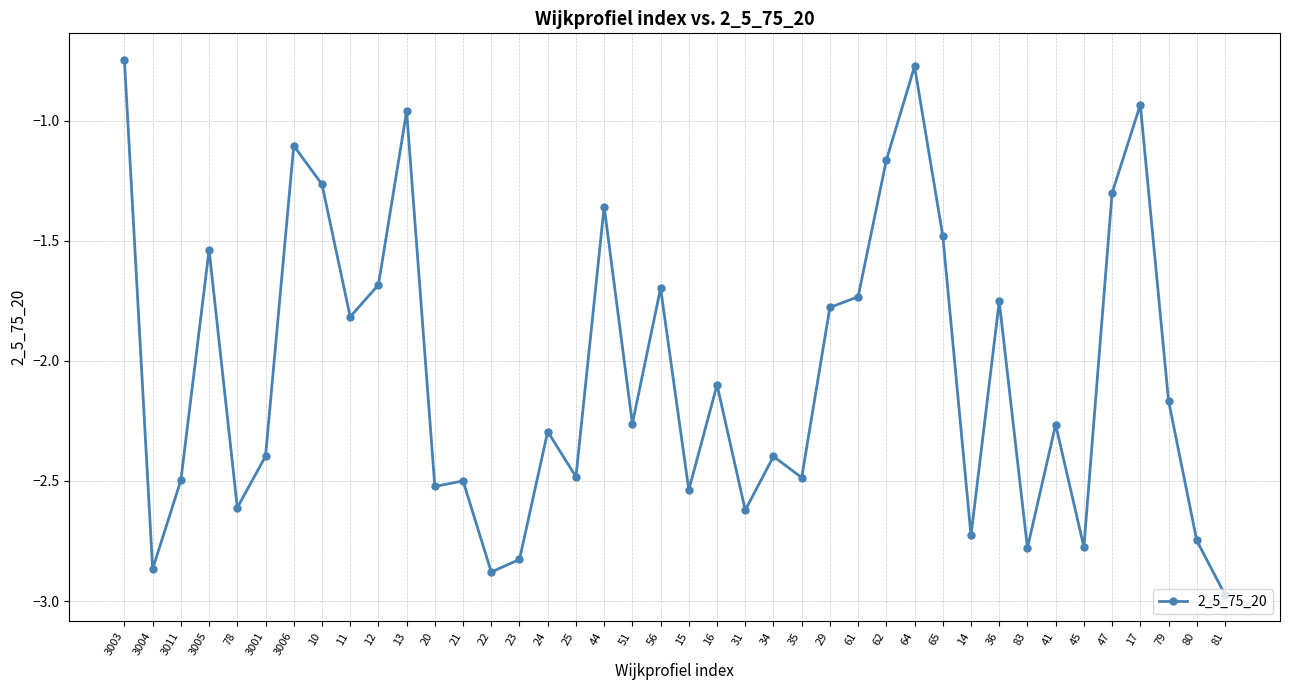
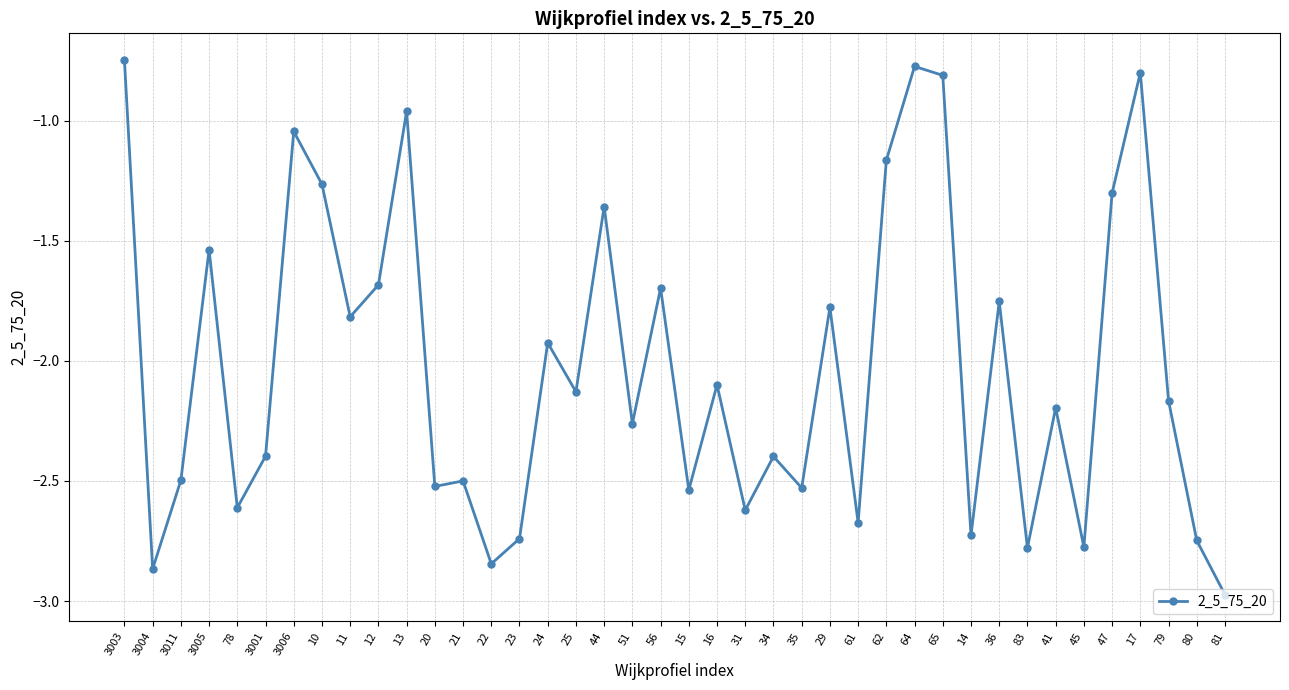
3006: -1.10 -> -1.05
22: -2.88 -> -2.85
23: -2.83 -> -2.74
24: -2.29 -> -1.92
25: -2.48 -> -2.13
35: -2.49 -> -2.53
61: -1.73 -> -2.67
65: -1.48 -> -0.81
41: -2.27 -> -2.20
17: -0.93 -> -0.80
